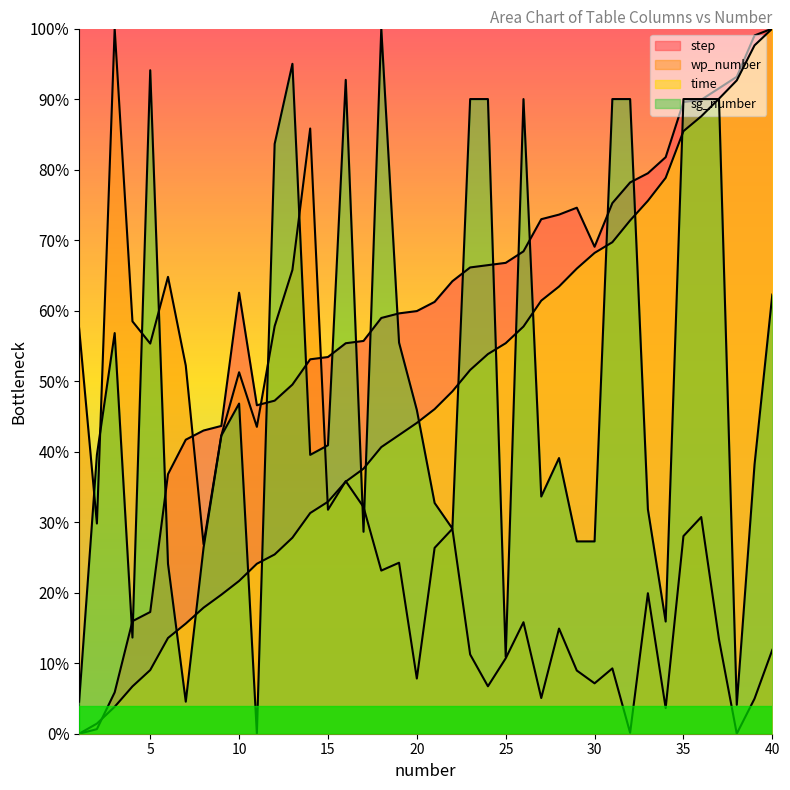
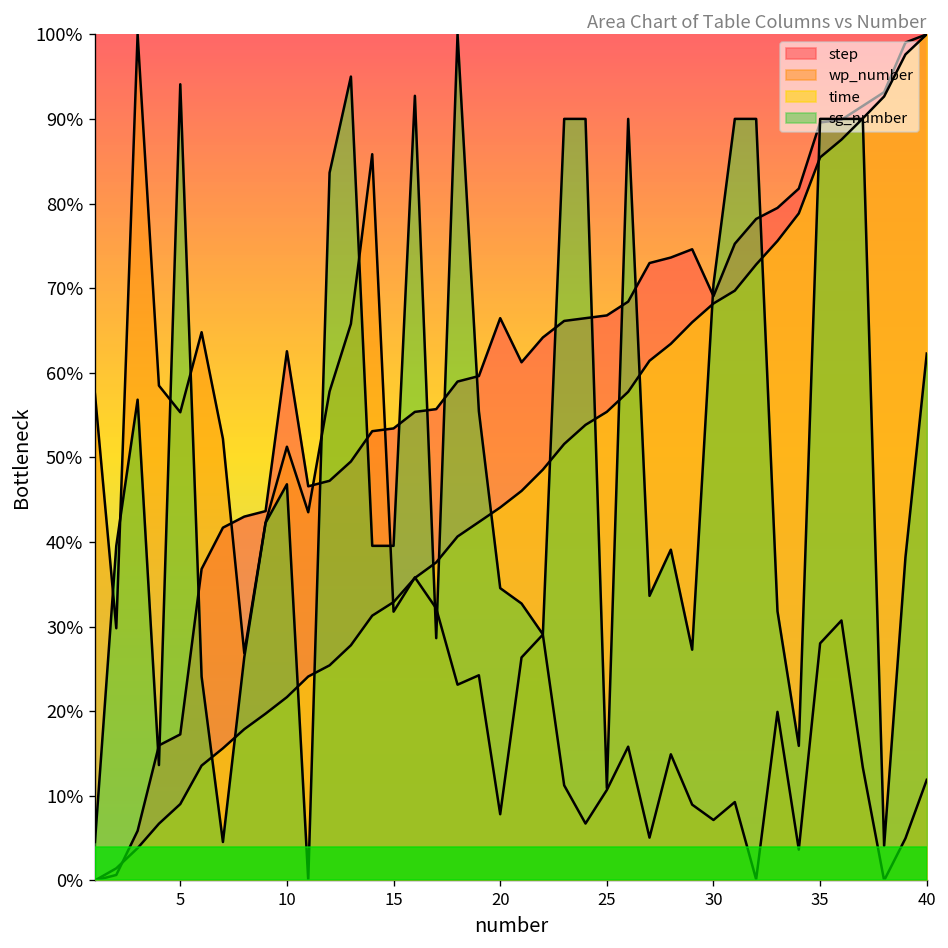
sg_number, 15: 41% -> 40%
step, 20: 60% -> 66%
sg_number, 20: 46% -> 35%
sg_number, 30: 27% -> 70%
